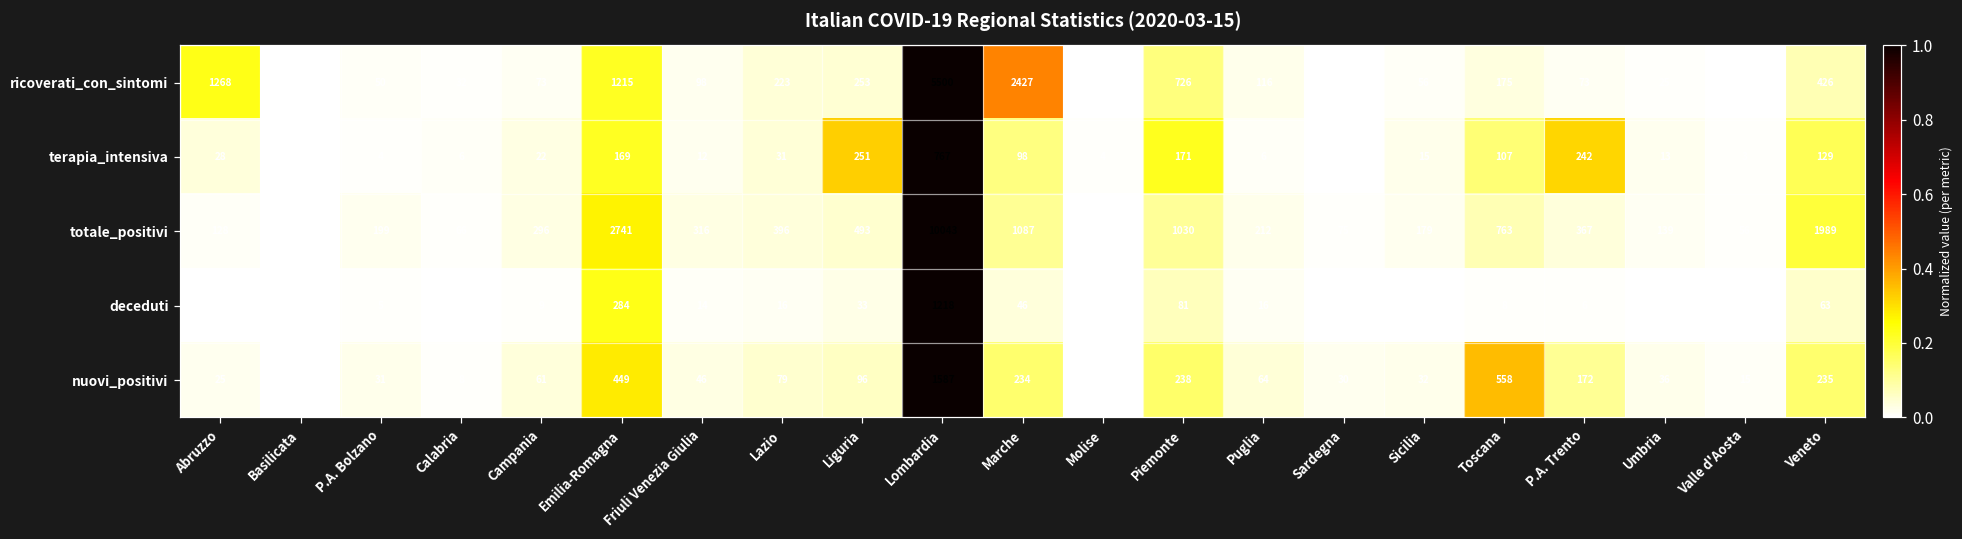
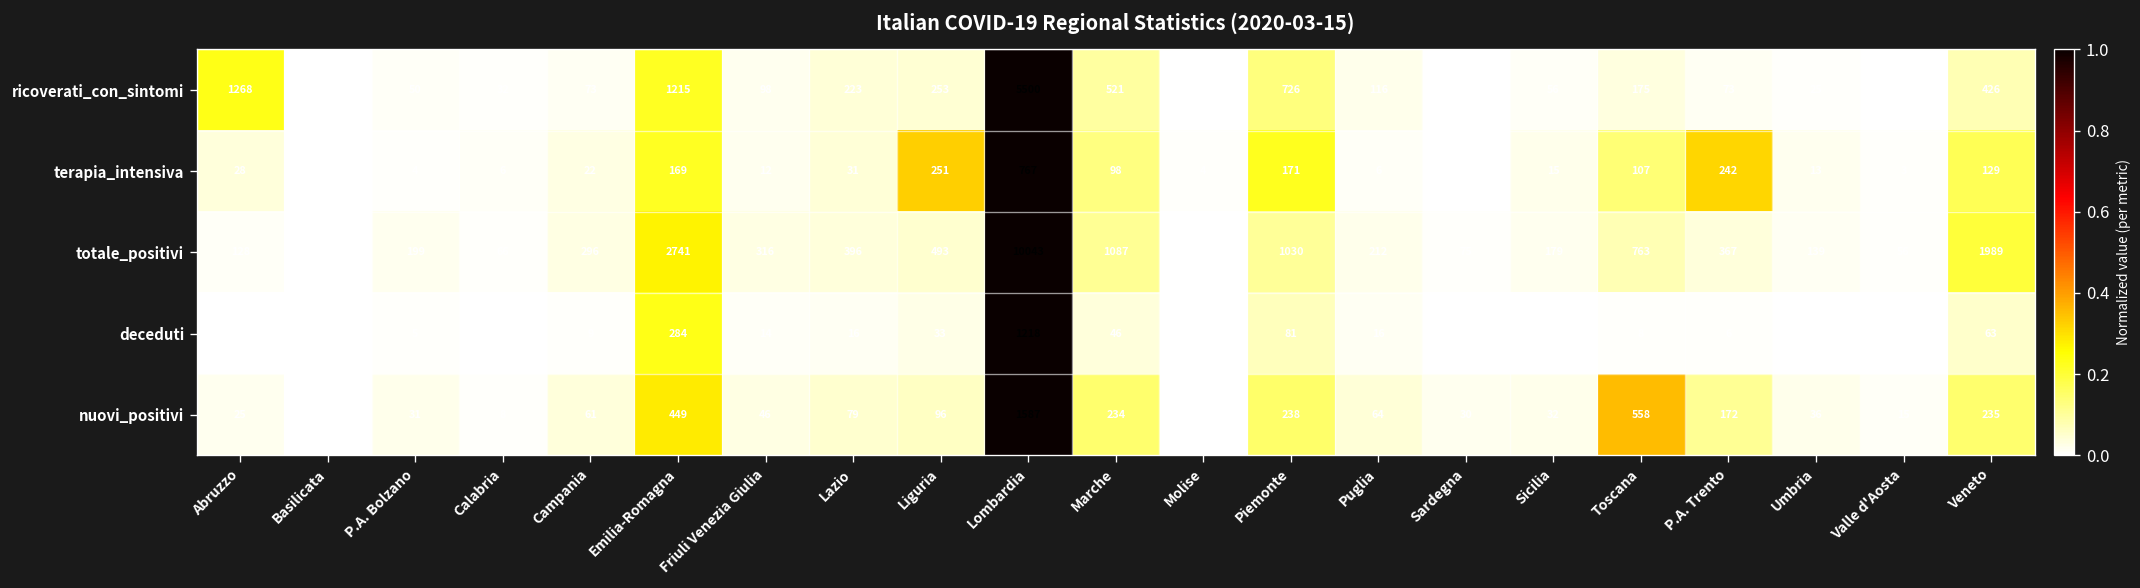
ricoverati_con_sintomi, Marche: 2427 -> 521
